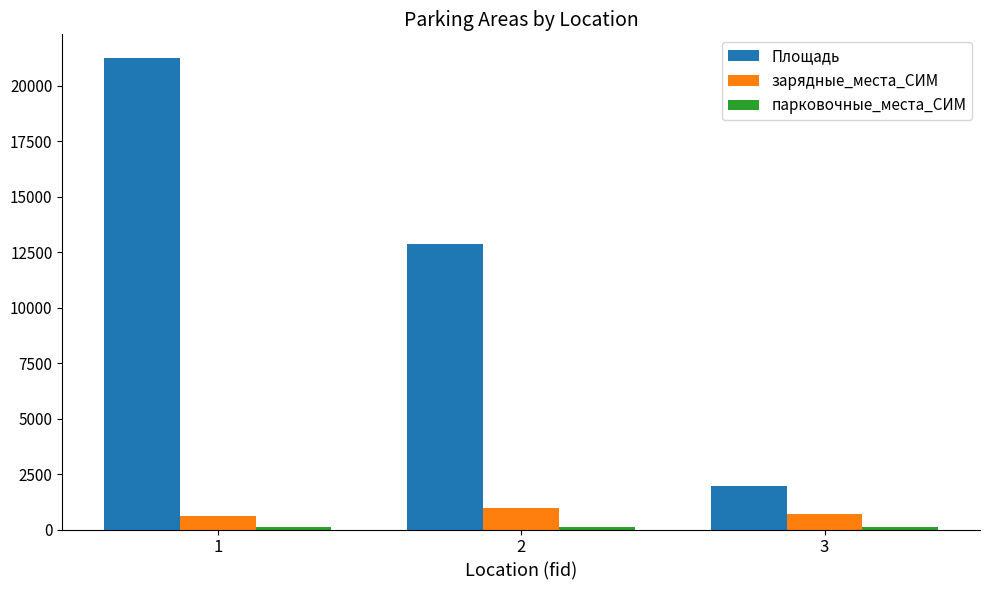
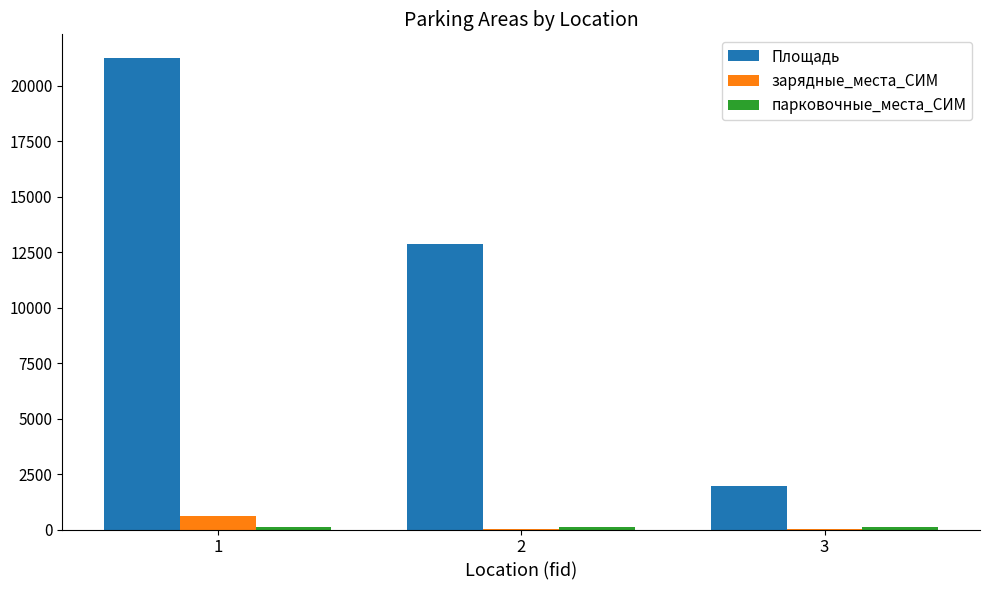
зарядные_места_СИМ, 2: 1000 -> 0
зарядные_места_СИМ, 3: 700 -> 0
